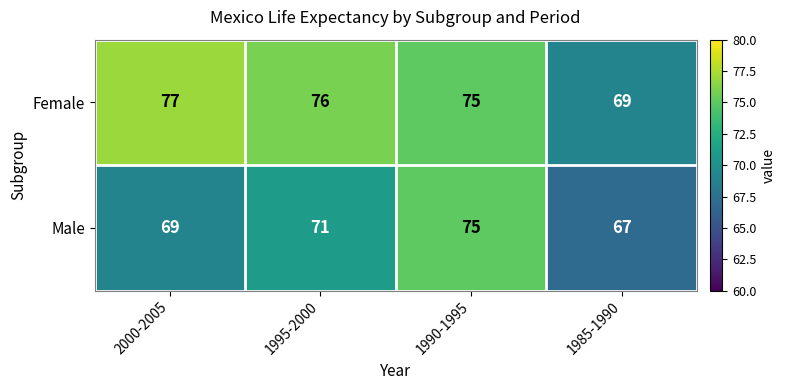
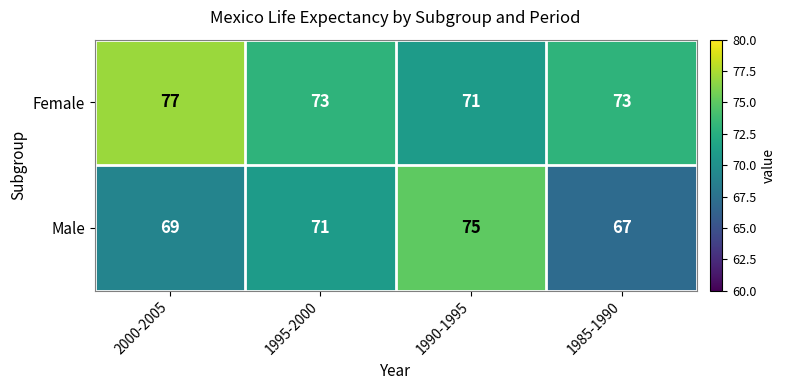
Female, 1995-2000: 76 -> 73
Female, 1990-1995: 75 -> 71
Female, 1985-1990: 69 -> 73
